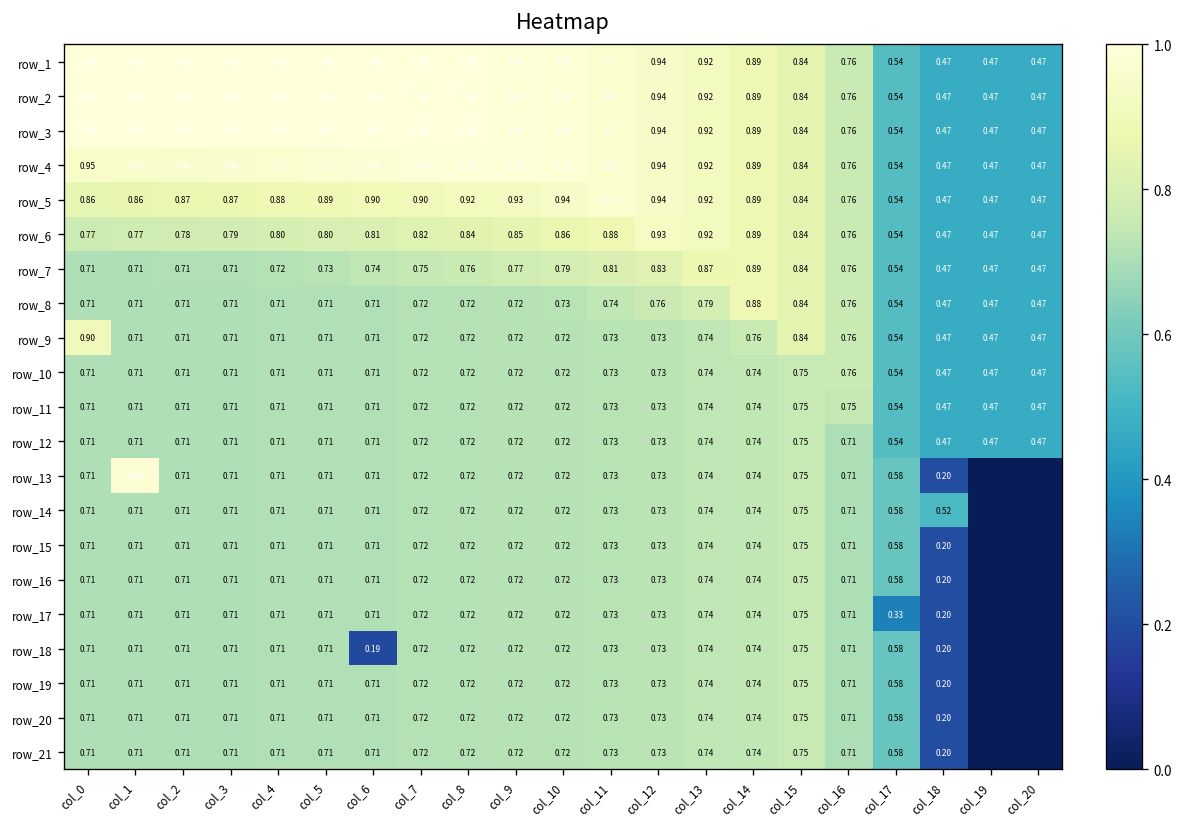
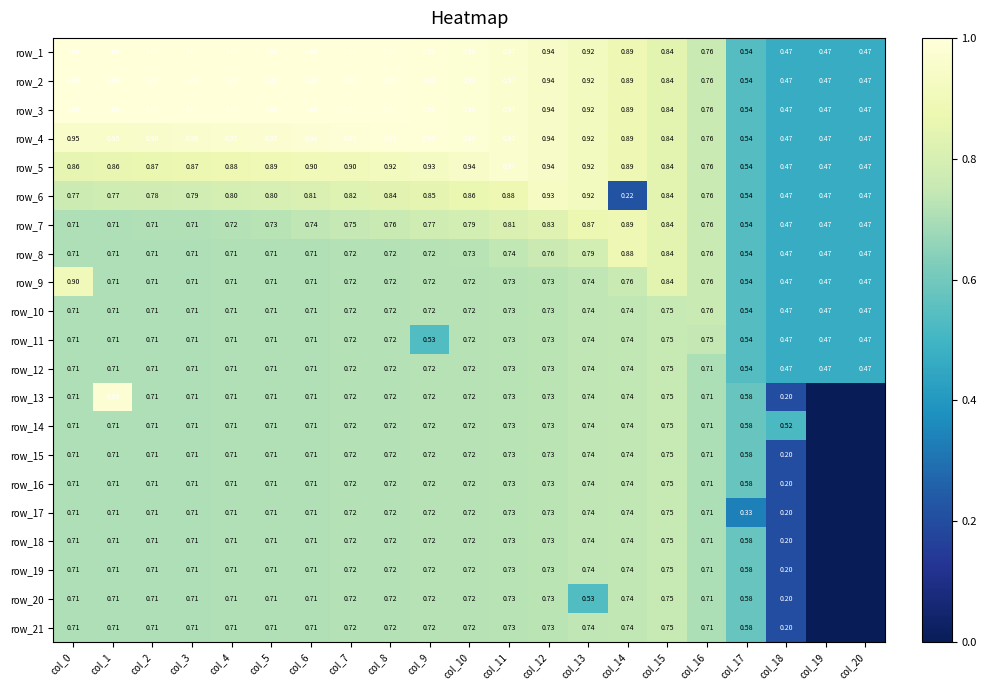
row_6, col_14: 0.89 -> 0.22
row_11, col_9: 0.72 -> 0.53
row_18, col_6: 0.19 -> 0.71
row_20, col_13: 0.74 -> 0.53
